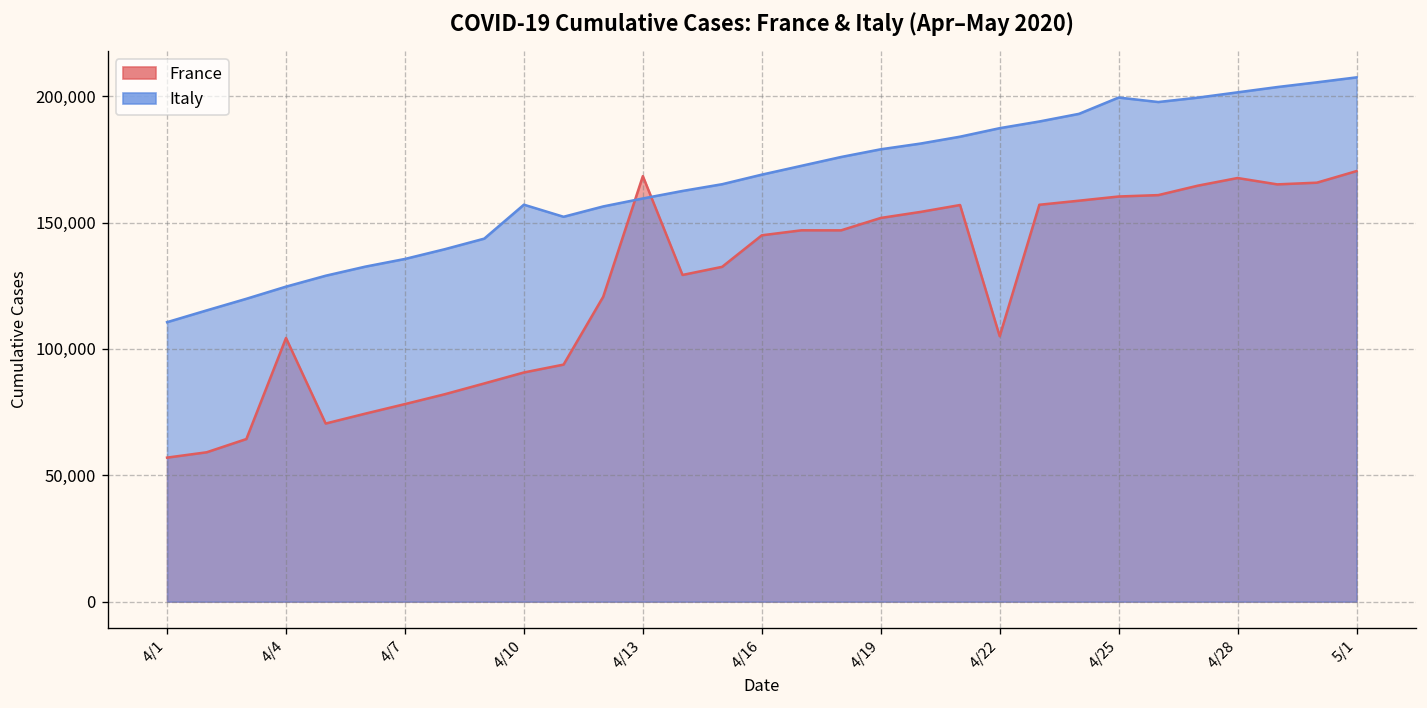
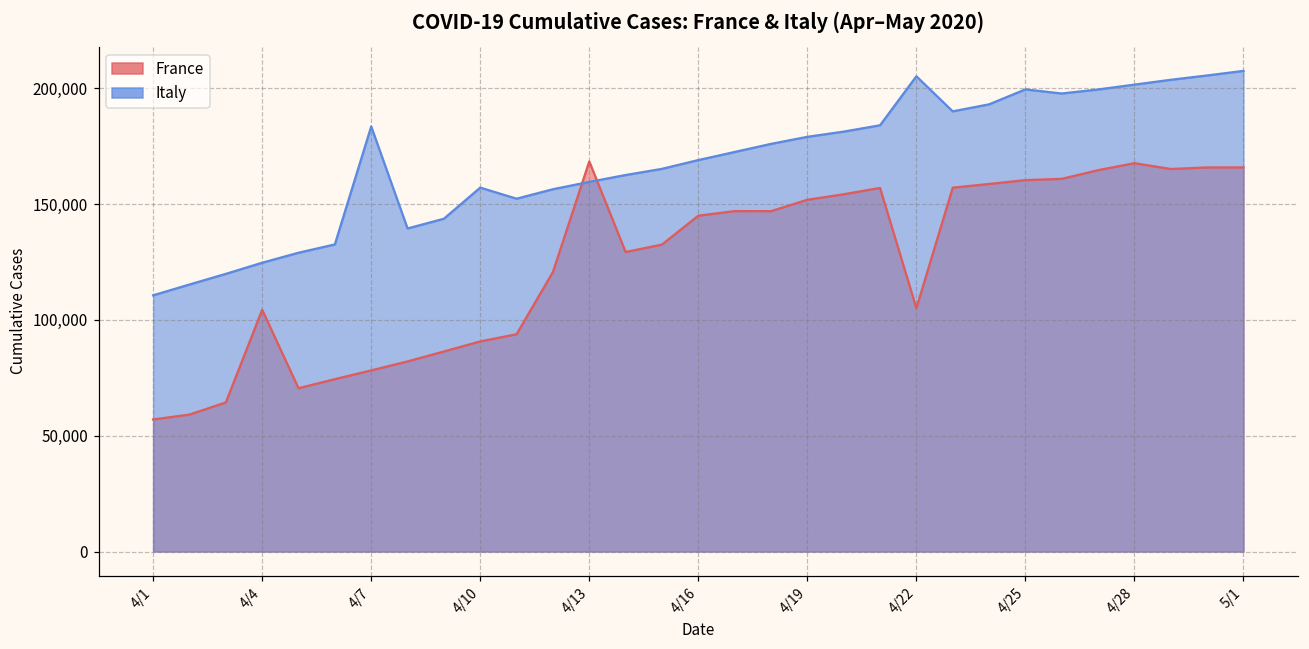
Italy, 4/7: 136,000 -> 183,000
Italy, 4/22: 187,000 -> 205,000
France, 5/1: 170,000 -> 166,000
